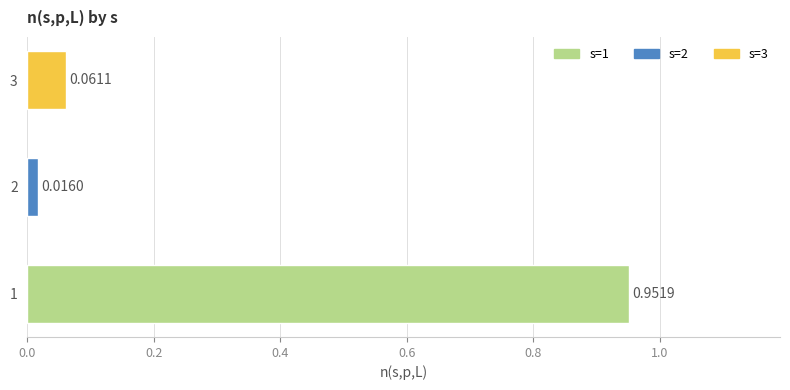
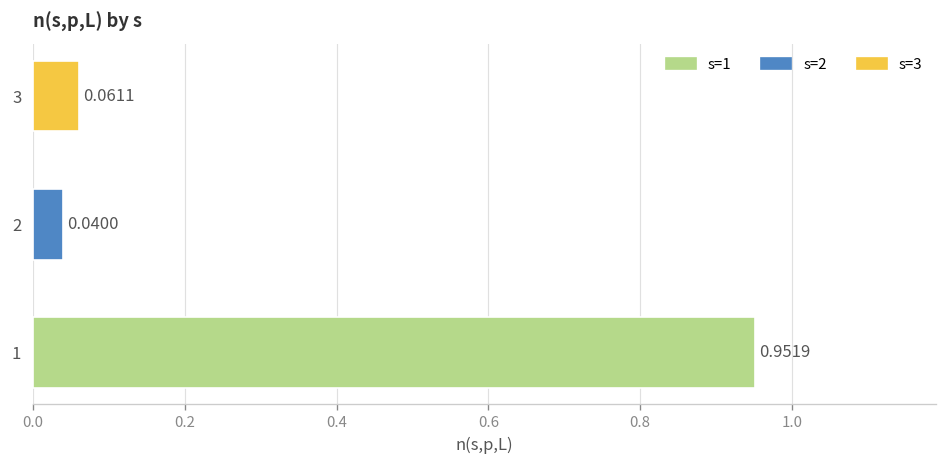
2: 0.0160 -> 0.0400
